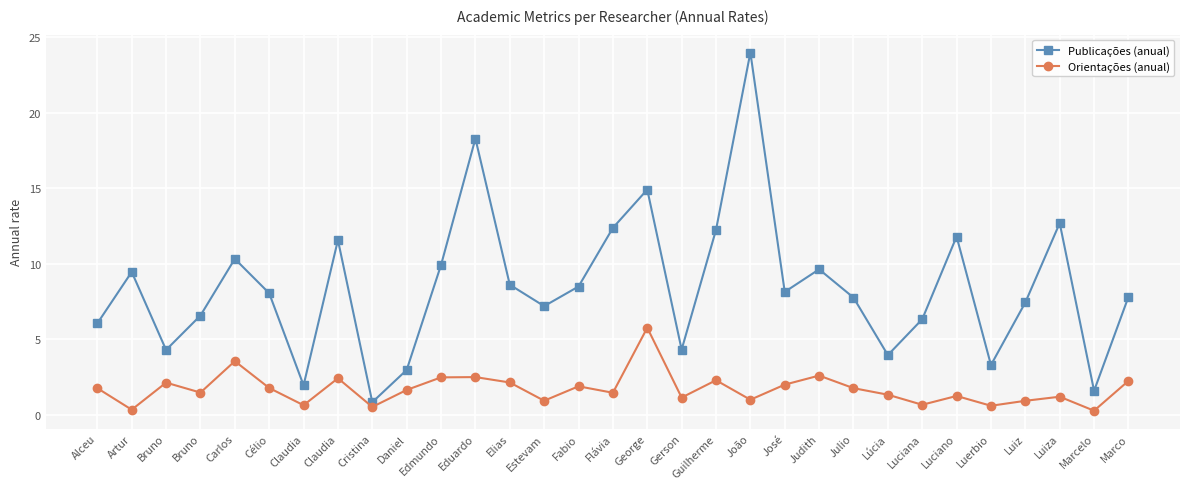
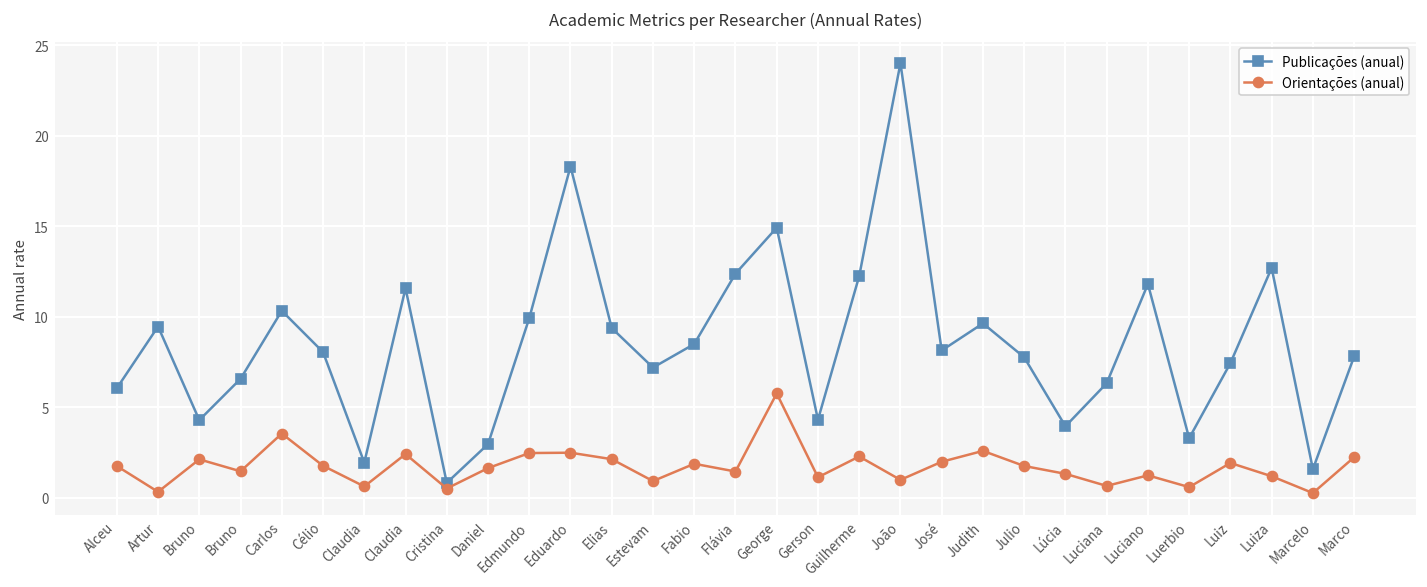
Publicações (anual), Elias: 8.6 -> 9.4
Orientações (anual), Luiz: 0.9 -> 1.9
